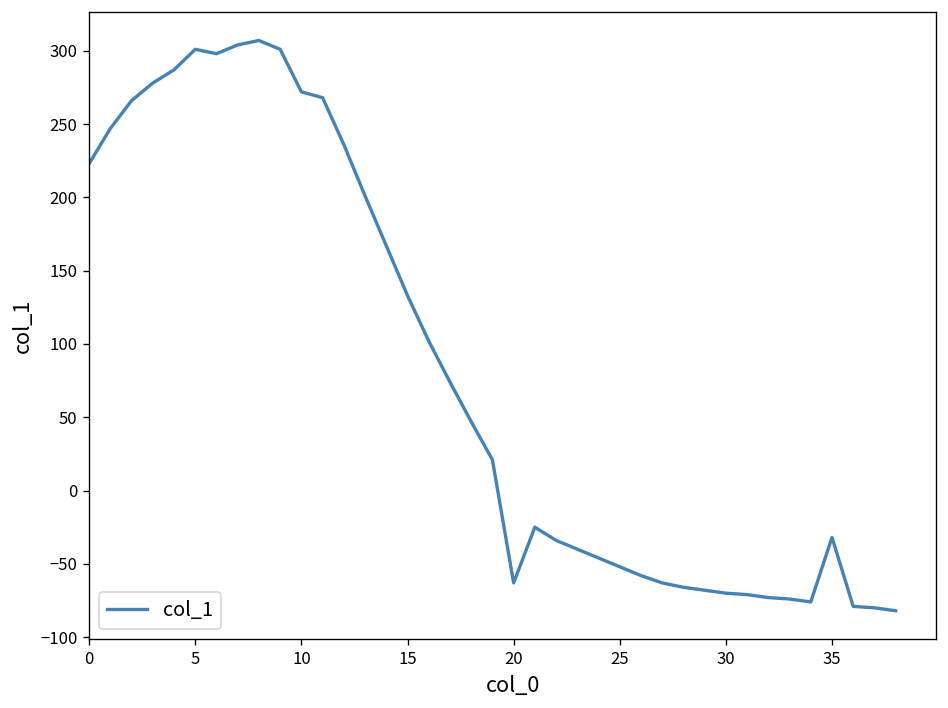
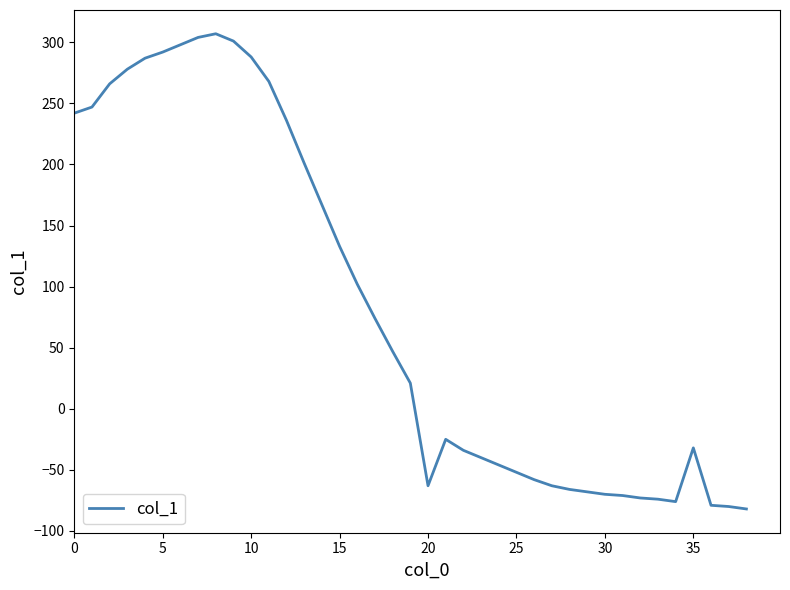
0: 223 -> 242
5: 301 -> 292
10: 272 -> 288
